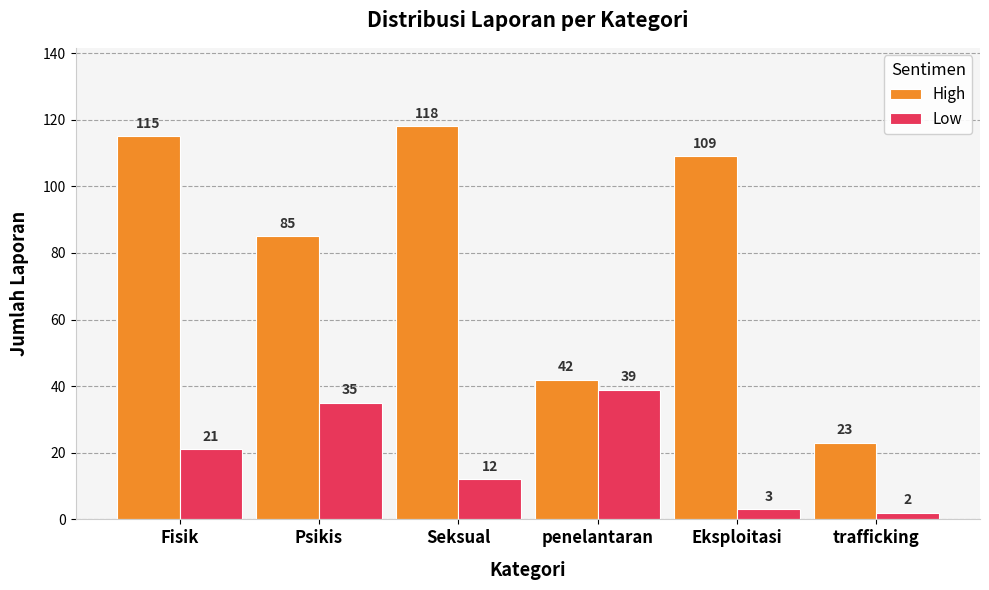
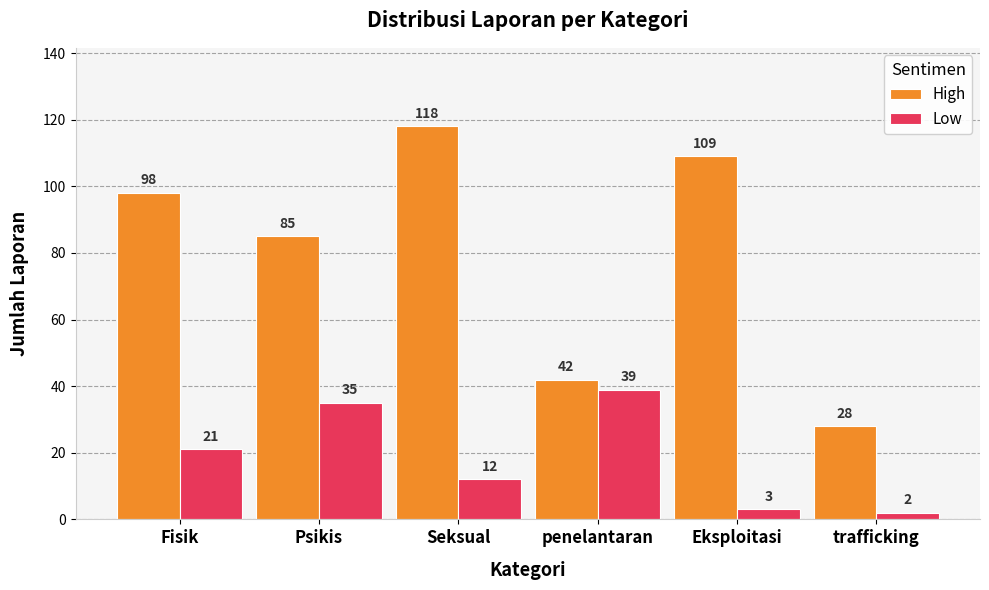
High, Fisik: 115 -> 98
High, trafficking: 23 -> 28
